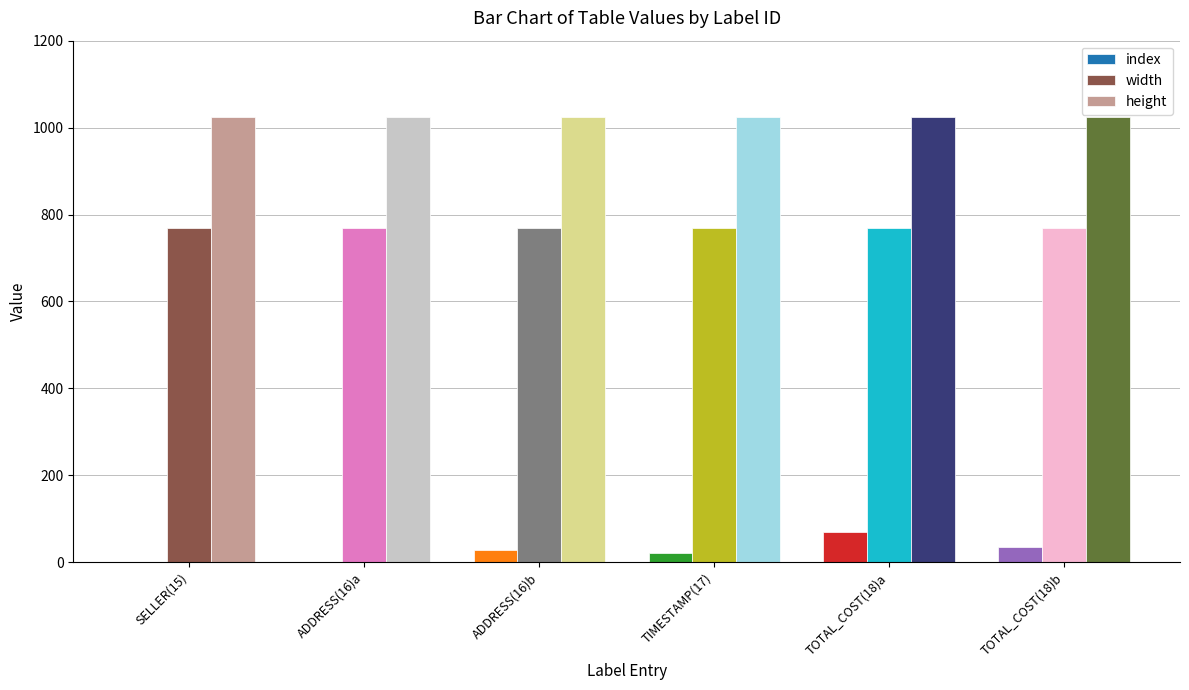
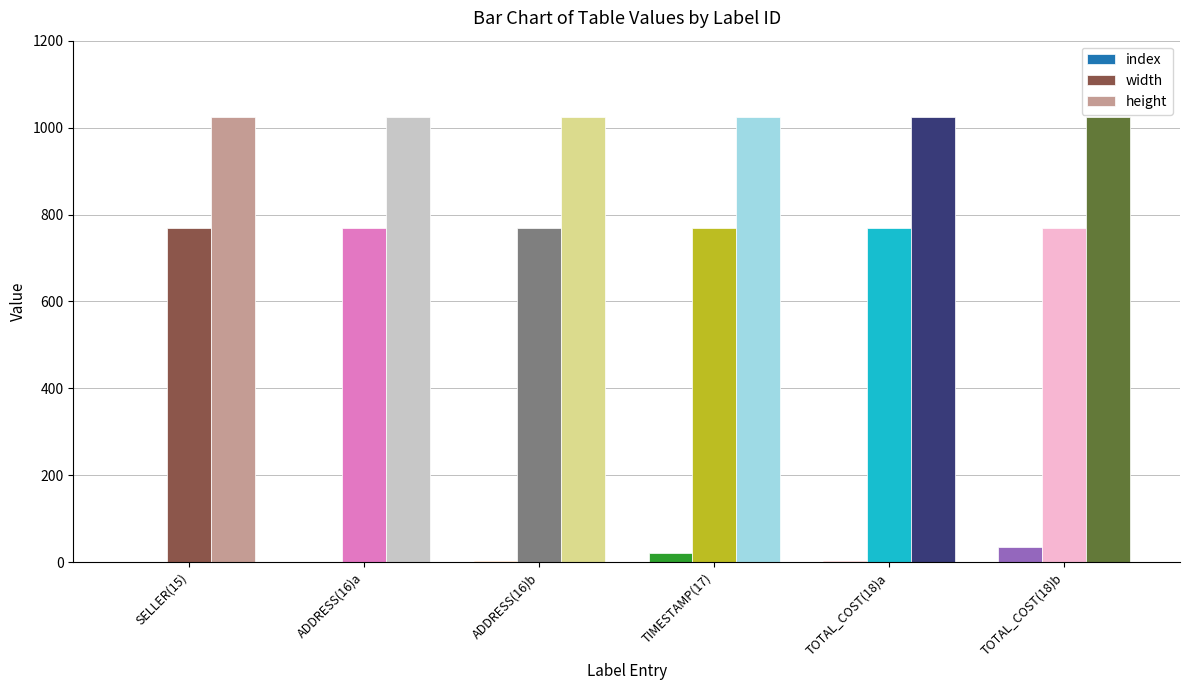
index, ADDRESS(16)b: 30 -> 0
index, TOTAL_COST(18)a: 70 -> 0
